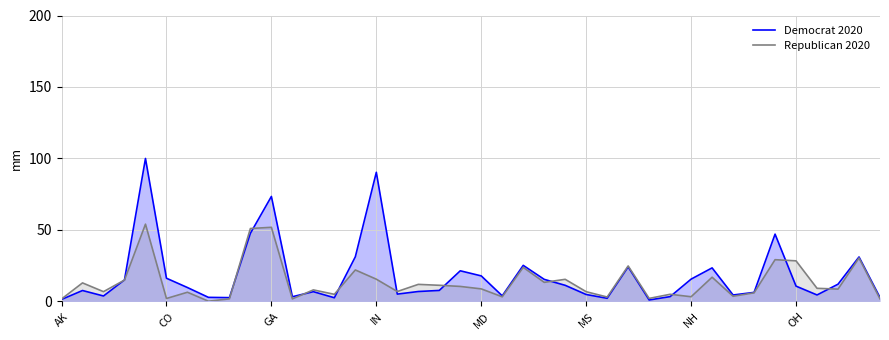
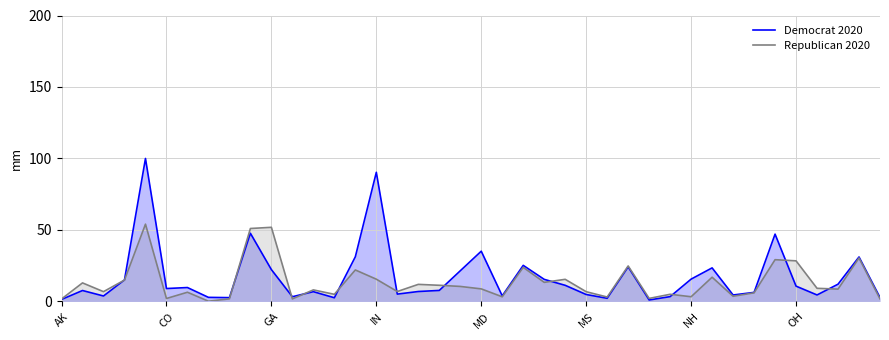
Democrat 2020, CO: 16 -> 9
Democrat 2020, GA: 73 -> 22
Democrat 2020, MD: 18 -> 35
